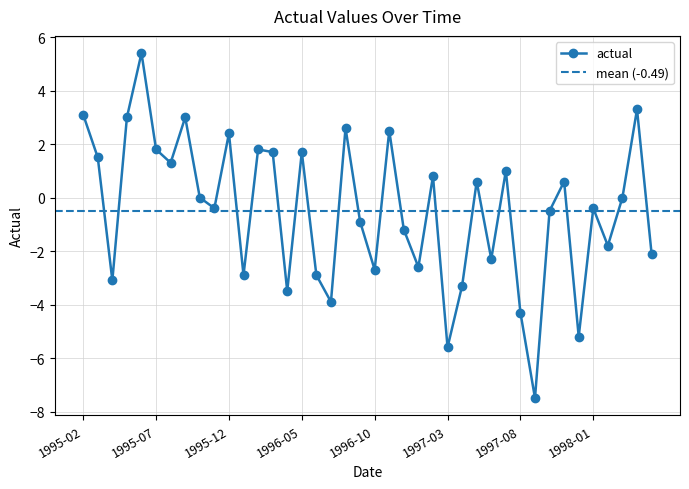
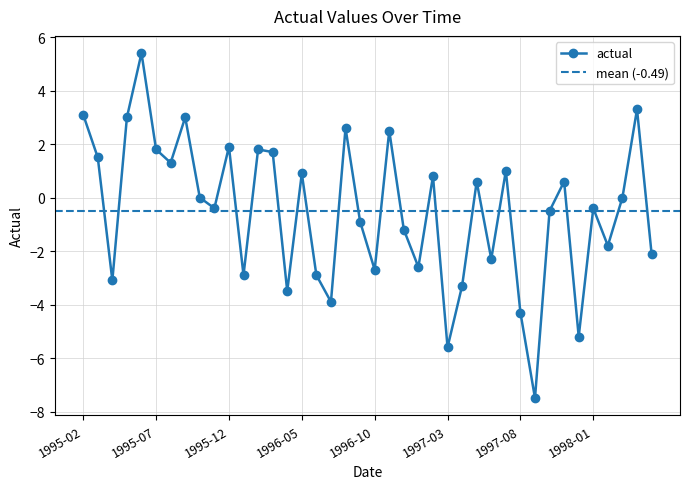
1995-12: 2.4 -> 1.9
1996-05: 1.7 -> 0.9
